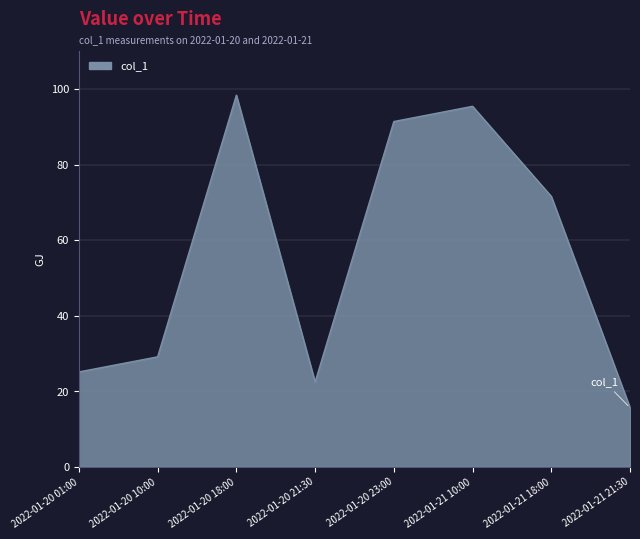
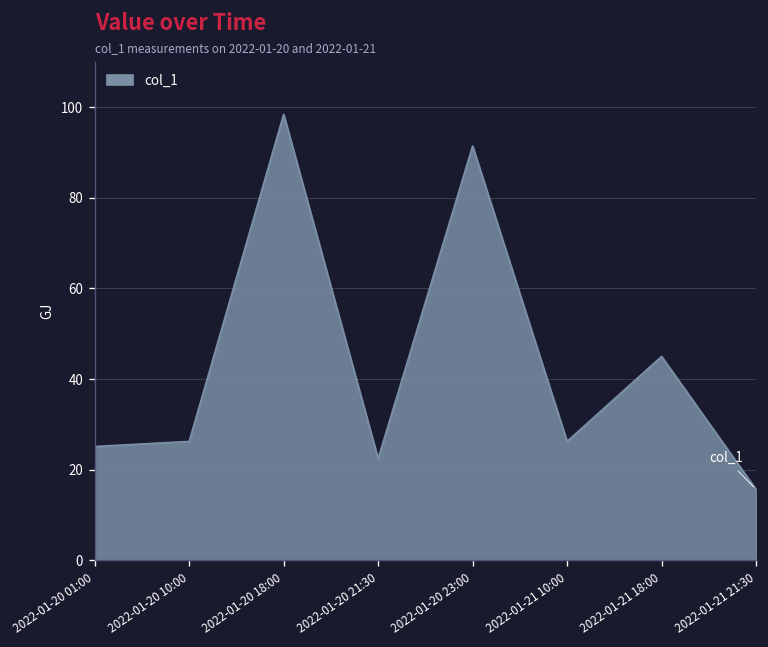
2022-01-20 10:00: 29 -> 26
2022-01-21 10:00: 95 -> 26
2022-01-21 18:00: 72 -> 45
